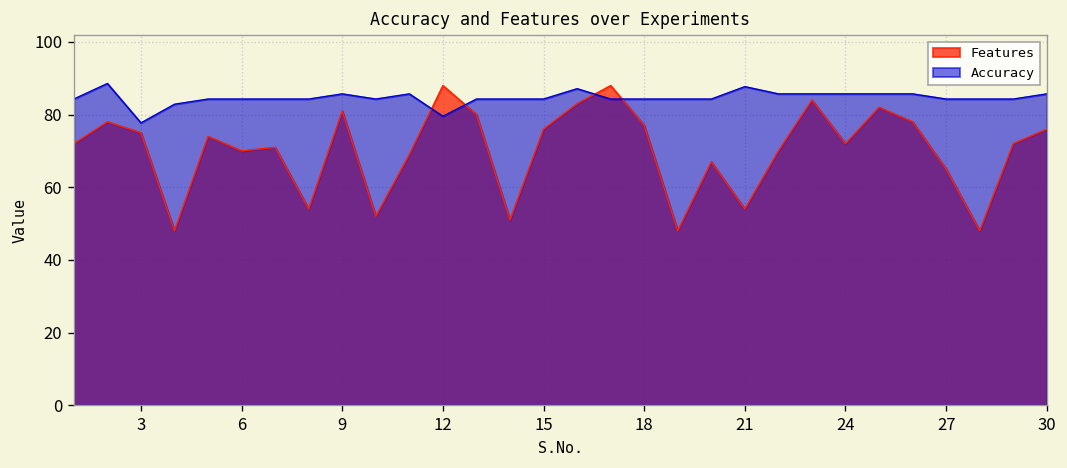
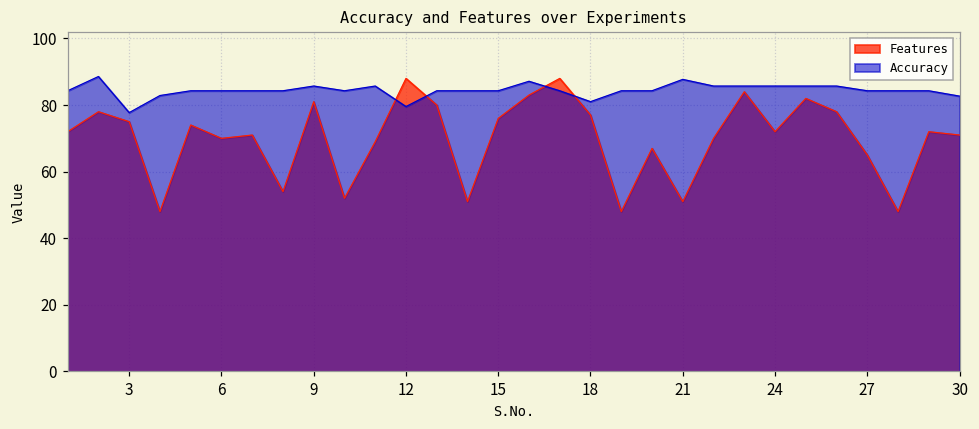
Accuracy, 18: 84 -> 81
Features, 21: 54 -> 51
Features, 30: 76 -> 71
Accuracy, 30: 86 -> 83
